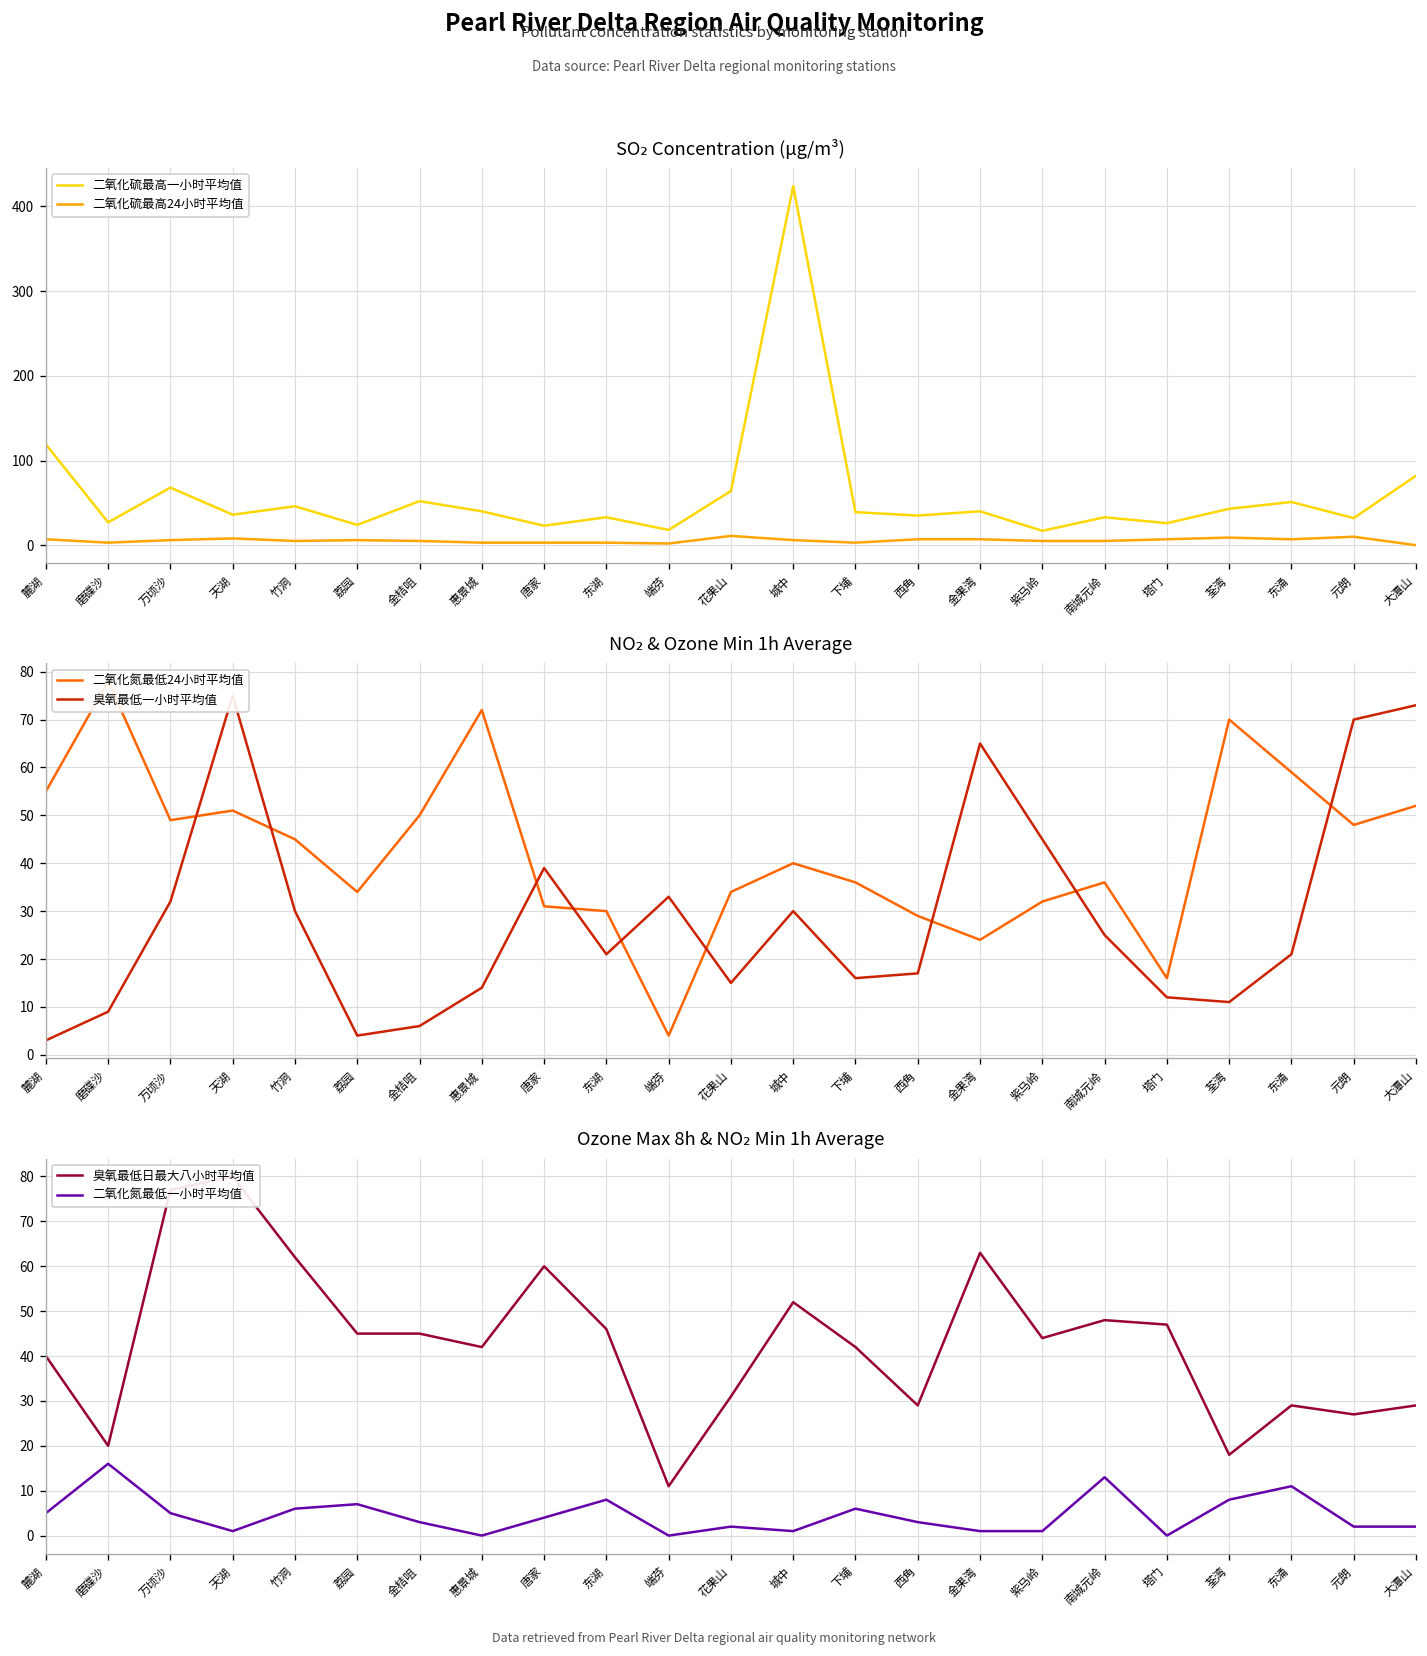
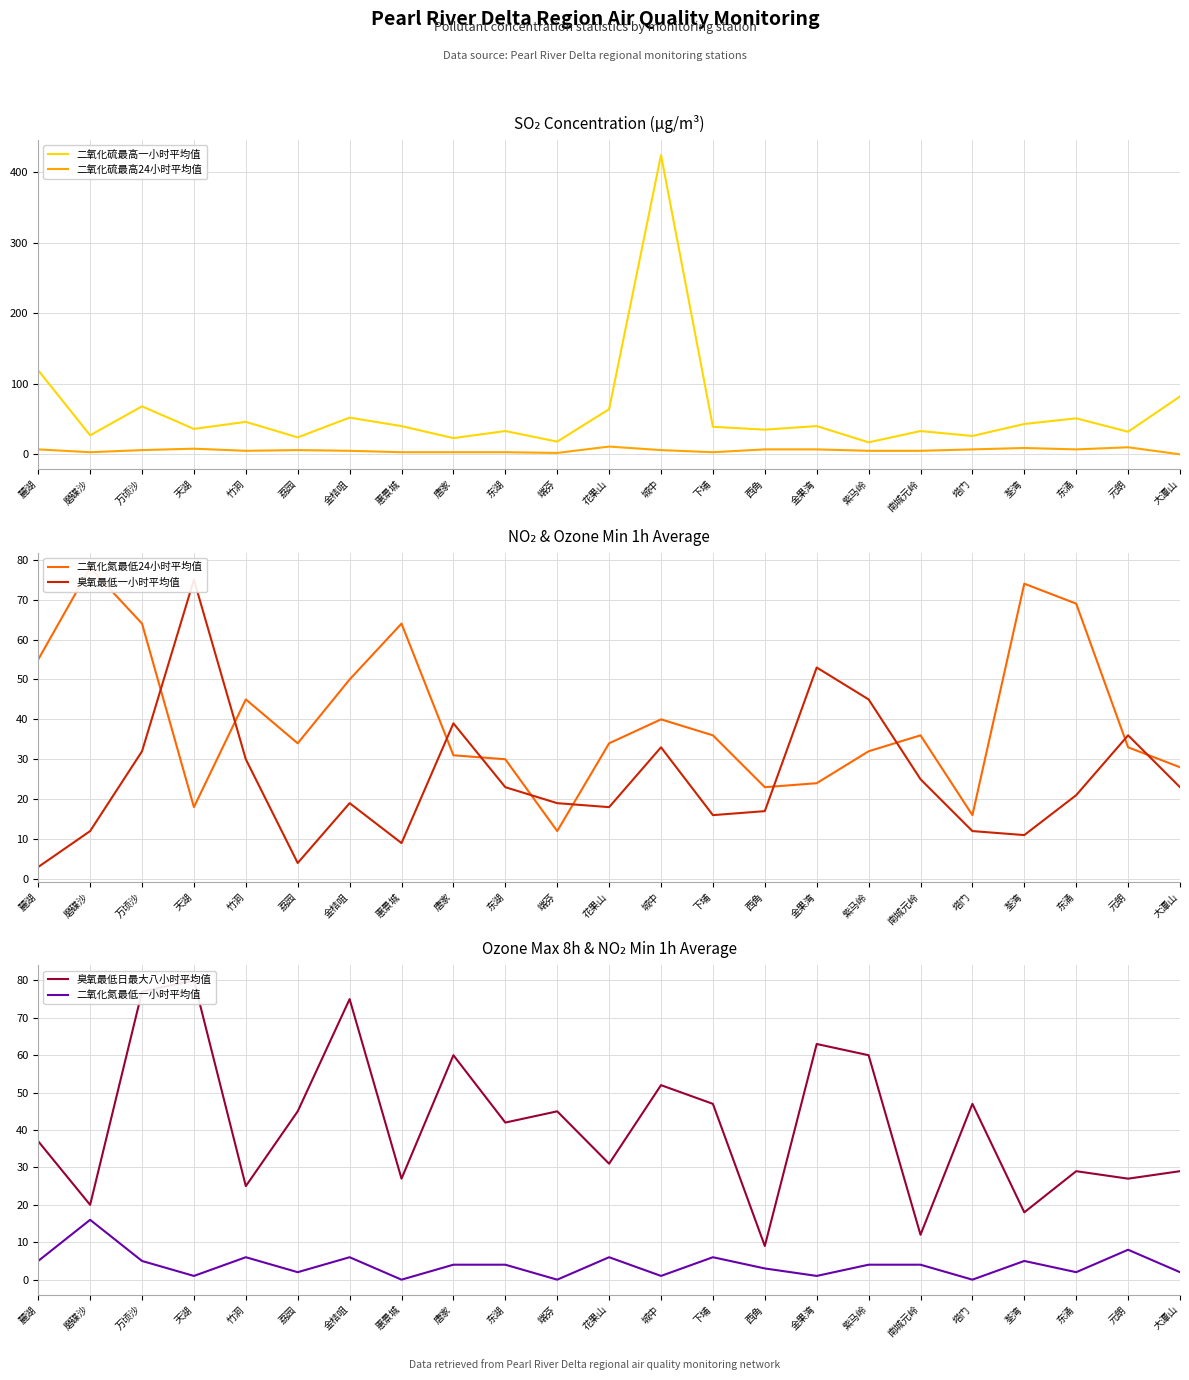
NO₂ & Ozone Min 1h Average, 臭氧最低一小时平均值, 磨碟沙: 9 -> 12
NO₂ & Ozone Min 1h Average, 二氧化氮最低24小时平均值, 万顷沙: 49 -> 64
NO₂ & Ozone Min 1h Average, 二氧化氮最低24小时平均值, 天湖: 51 -> 18
NO₂ & Ozone Min 1h Average, 臭氧最低一小时平均值, 金桔咀: 6 -> 19
NO₂ & Ozone Min 1h Average, 二氧化氮最低24小时平均值, 惠景城: 72 -> 64
NO₂ & Ozone Min 1h Average, 臭氧最低一小时平均值, 惠景城: 14 -> 9
NO₂ & Ozone Min 1h Average, 臭氧最低一小时平均值, 东湖: 21 -> 23
NO₂ & Ozone Min 1h Average, 二氧化氮最低24小时平均值, 端芬: 4 -> 12
NO₂ & Ozone Min 1h Average, 臭氧最低一小时平均值, 端芬: 33 -> 19
NO₂ & Ozone Min 1h Average, 臭氧最低一小时平均值, 花果山: 15 -> 18
NO₂ & Ozone Min 1h Average, 臭氧最低一小时平均值, 城中: 30 -> 33
NO₂ & Ozone Min 1h Average, 二氧化氮最低24小时平均值, 西角: 29 -> 23
NO₂ & Ozone Min 1h Average, 臭氧最低一小时平均值, 金果湾: 65 -> 53
NO₂ & Ozone Min 1h Average, 二氧化氮最低24小时平均值, 荃湾: 70 -> 74
NO₂ & Ozone Min 1h Average, 二氧化氮最低24小时平均值, 东涌: 59 -> 69
NO₂ & Ozone Min 1h Average, 二氧化氮最低24小时平均值, 元朗: 48 -> 33
NO₂ & Ozone Min 1h Average, 臭氧最低一小时平均值, 元朗: 70 -> 36
NO₂ & Ozone Min 1h Average, 二氧化氮最低24小时平均值, 大潭山: 52 -> 28
NO₂ & Ozone Min 1h Average, 臭氧最低一小时平均值, 大潭山: 73 -> 23
Ozone Max 8h & NO₂ Min 1h Average, 臭氧最低日最大八小时平均值, 麓湖: 40 -> 37
Ozone Max 8h & NO₂ Min 1h Average, 臭氧最低日最大八小时平均值, 竹洞: 62 -> 25
Ozone Max 8h & NO₂ Min 1h Average, 二氧化氮最低一小时平均值, 荔园: 7 -> 2
Ozone Max 8h & NO₂ Min 1h Average, 臭氧最低日最大八小时平均值, 金桔咀: 45 -> 75
Ozone Max 8h & NO₂ Min 1h Average, 二氧化氮最低一小时平均值, 金桔咀: 3 -> 6
Ozone Max 8h & NO₂ Min 1h Average, 臭氧最低日最大八小时平均值, 惠景城: 42 -> 27
Ozone Max 8h & NO₂ Min 1h Average, 臭氧最低日最大八小时平均值, 东湖: 46 -> 42
Ozone Max 8h & NO₂ Min 1h Average, 二氧化氮最低一小时平均值, 东湖: 8 -> 4
Ozone Max 8h & NO₂ Min 1h Average, 臭氧最低日最大八小时平均值, 端芬: 11 -> 45
Ozone Max 8h & NO₂ Min 1h Average, 二氧化氮最低一小时平均值, 花果山: 2 -> 6
Ozone Max 8h & NO₂ Min 1h Average, 臭氧最低日最大八小时平均值, 下埔: 42 -> 47
Ozone Max 8h & NO₂ Min 1h Average, 臭氧最低日最大八小时平均值, 西角: 29 -> 9
Ozone Max 8h & NO₂ Min 1h Average, 臭氧最低日最大八小时平均值, 紫马岭: 44 -> 60
Ozone Max 8h & NO₂ Min 1h Average, 二氧化氮最低一小时平均值, 紫马岭: 1 -> 4
Ozone Max 8h & NO₂ Min 1h Average, 臭氧最低日最大八小时平均值, 南城元岭: 48 -> 12
Ozone Max 8h & NO₂ Min 1h Average, 二氧化氮最低一小时平均值, 南城元岭: 13 -> 4
Ozone Max 8h & NO₂ Min 1h Average, 二氧化氮最低一小时平均值, 荃湾: 8 -> 5
Ozone Max 8h & NO₂ Min 1h Average, 二氧化氮最低一小时平均值, 东涌: 11 -> 2
Ozone Max 8h & NO₂ Min 1h Average, 二氧化氮最低一小时平均值, 元朗: 2 -> 8
